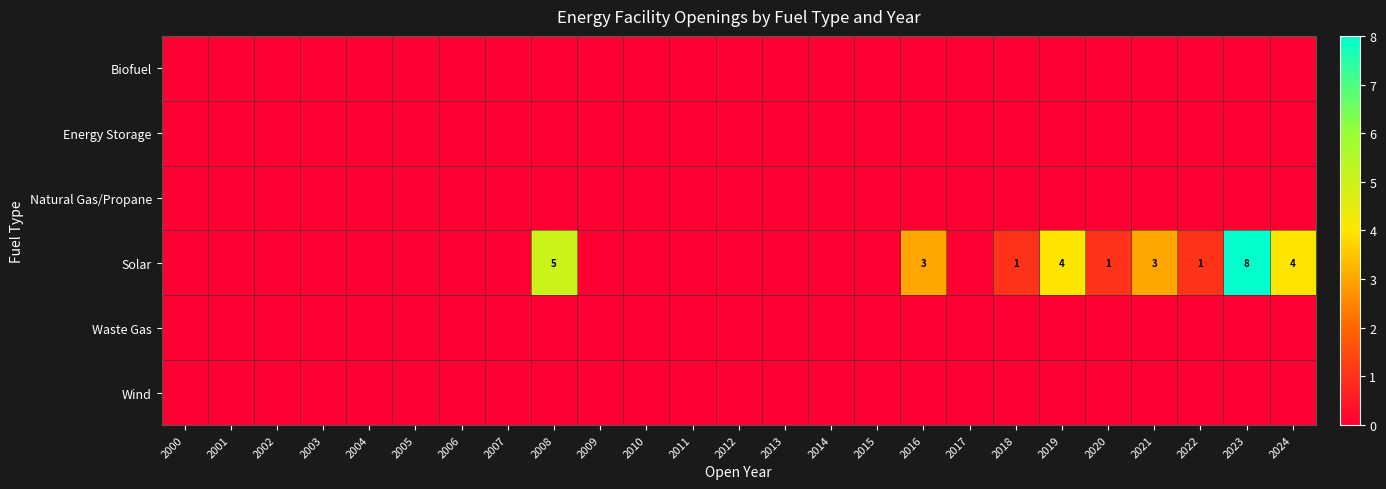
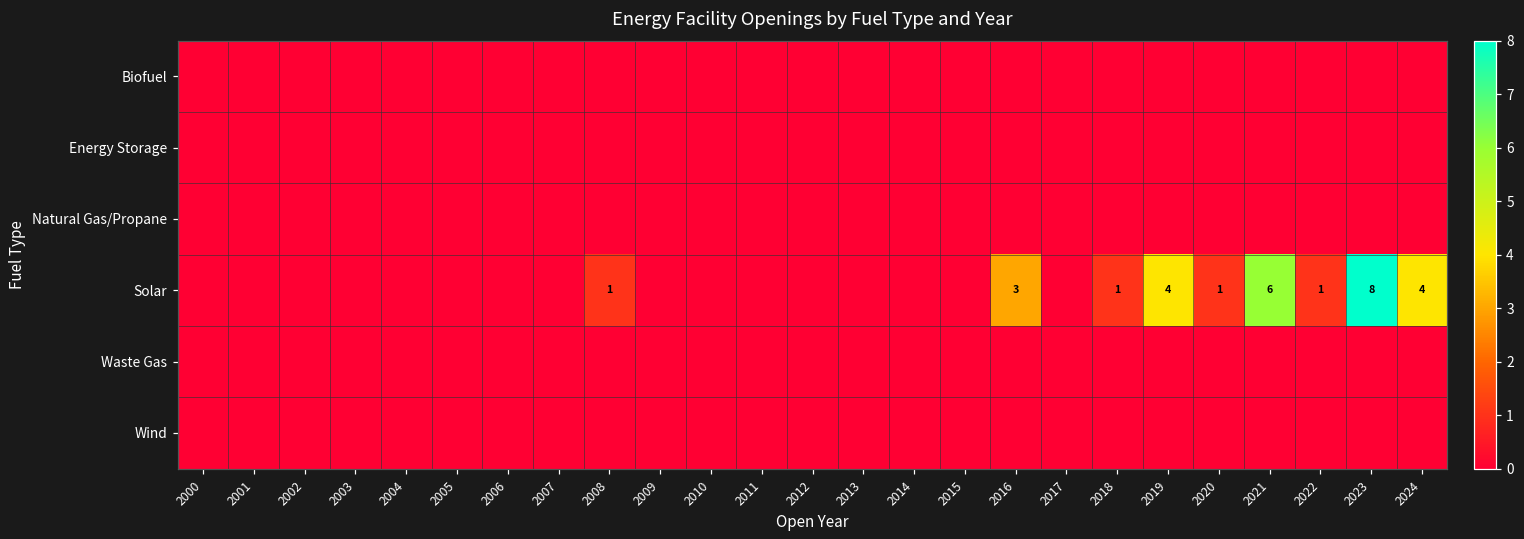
Solar, 2008: 5 -> 1
Solar, 2021: 3 -> 6
